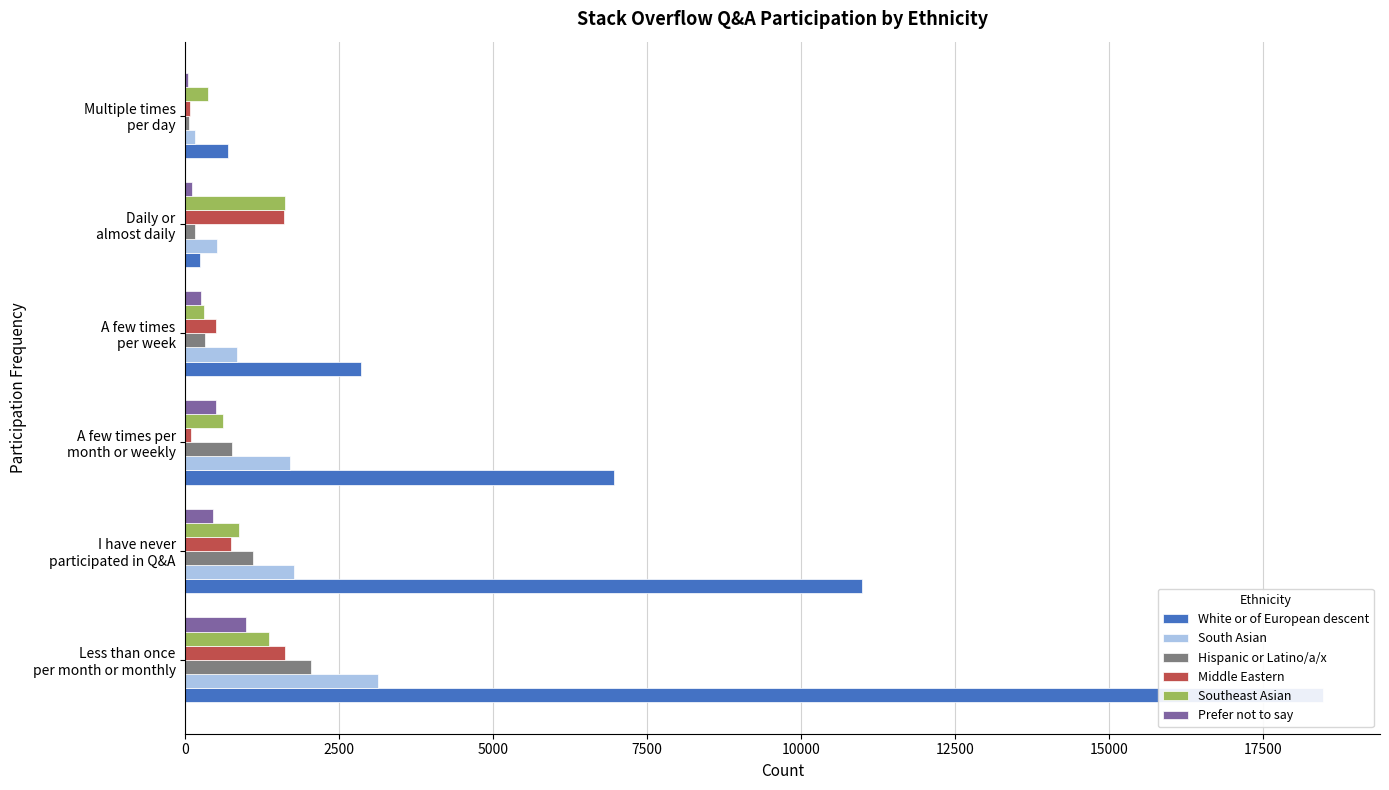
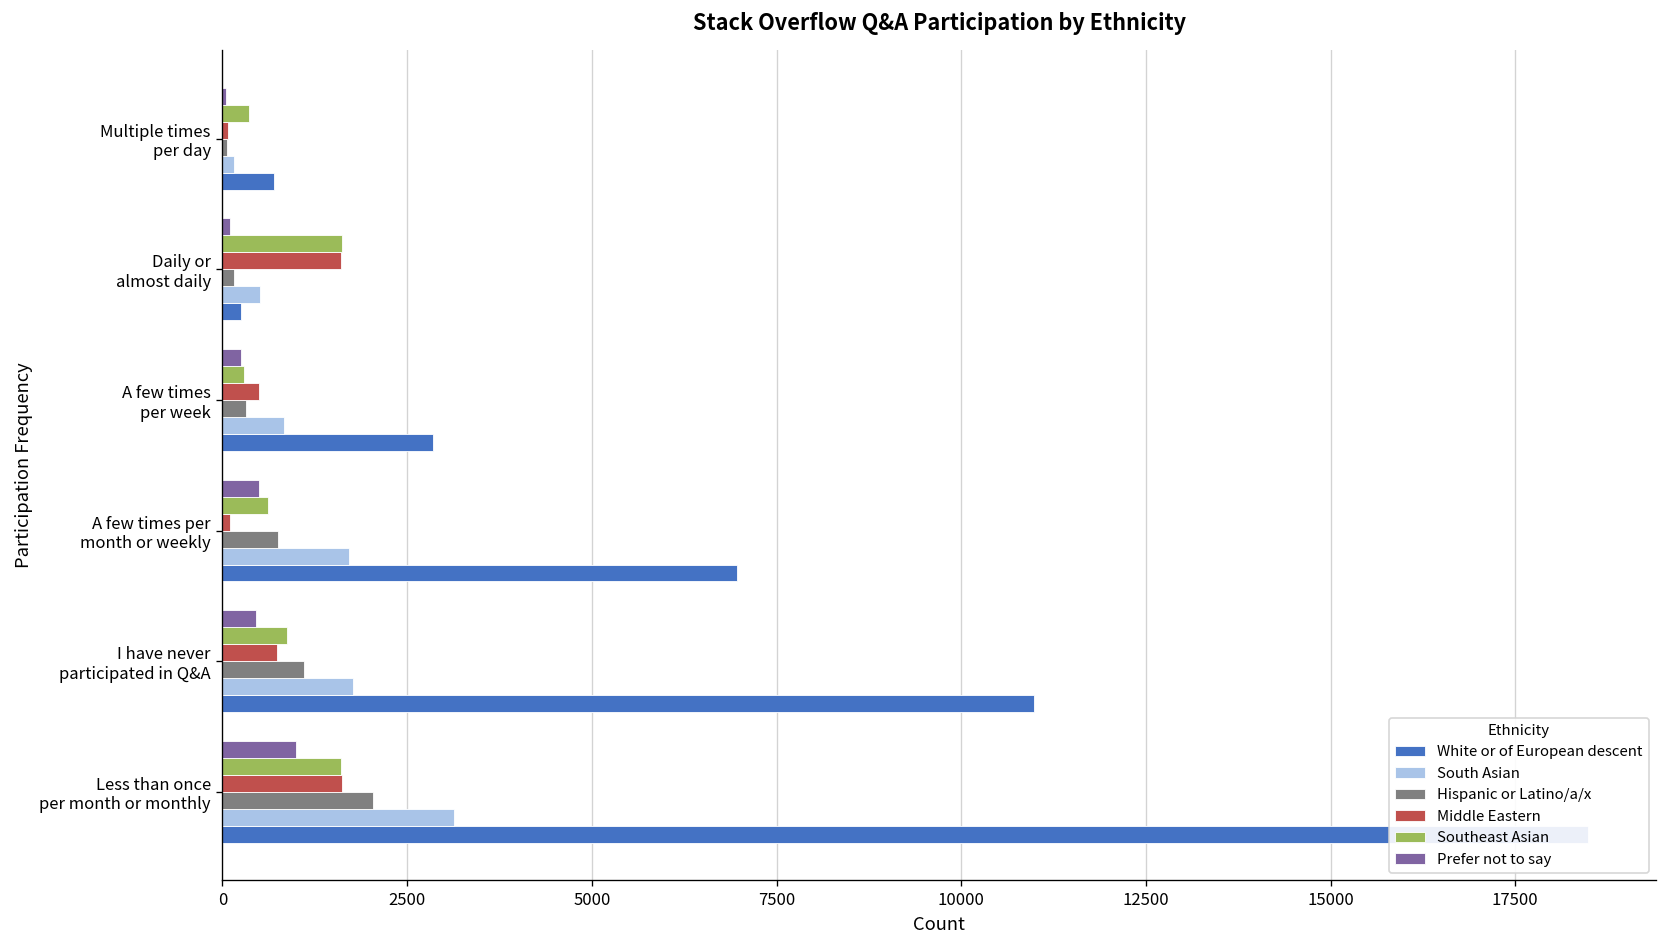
Southeast Asian, Less than once per month or monthly: 1400 -> 1600
